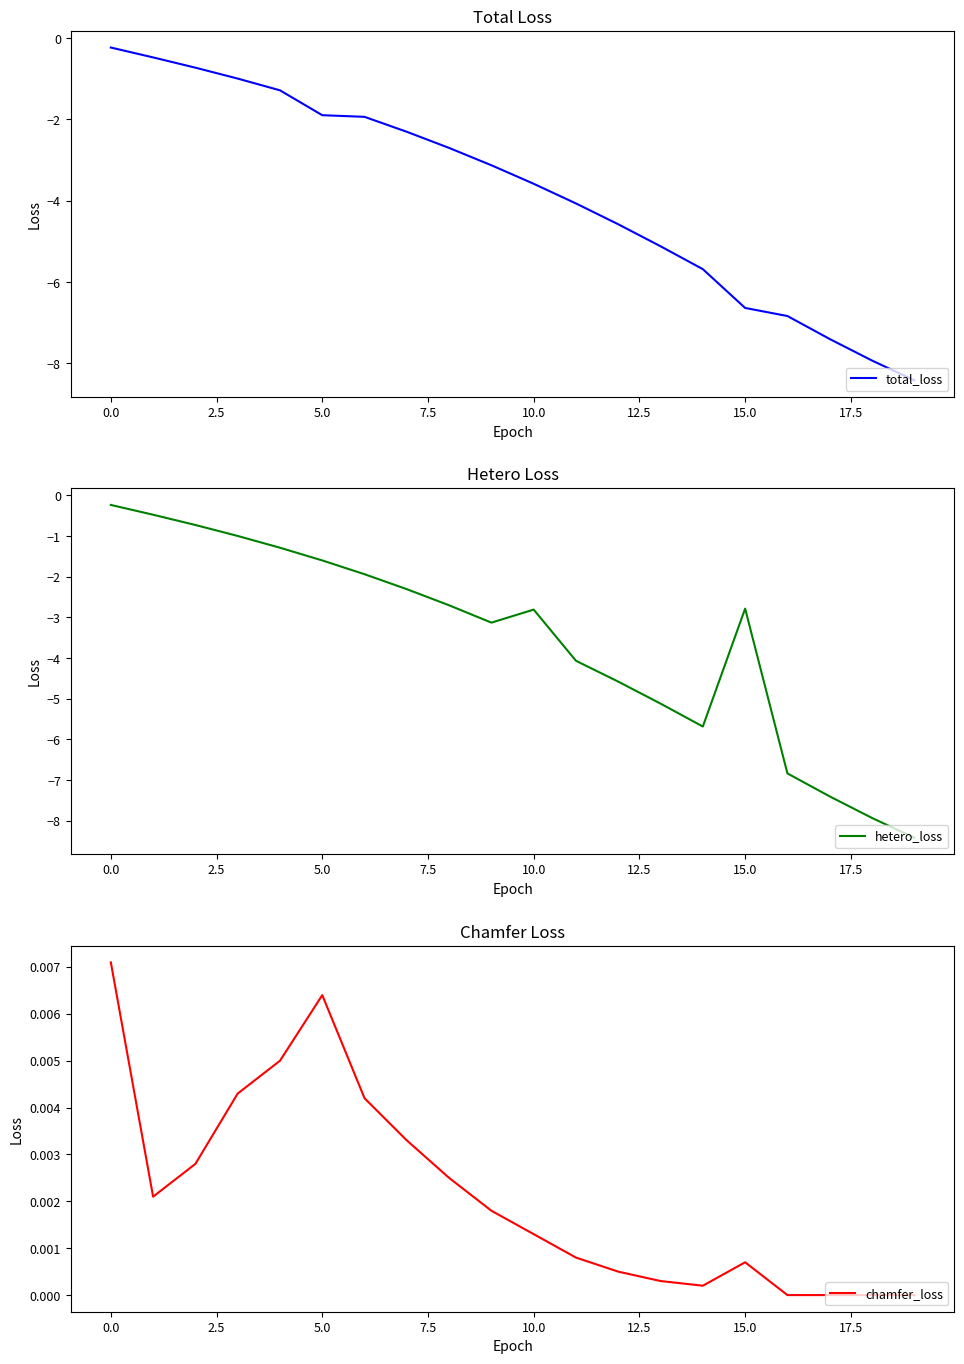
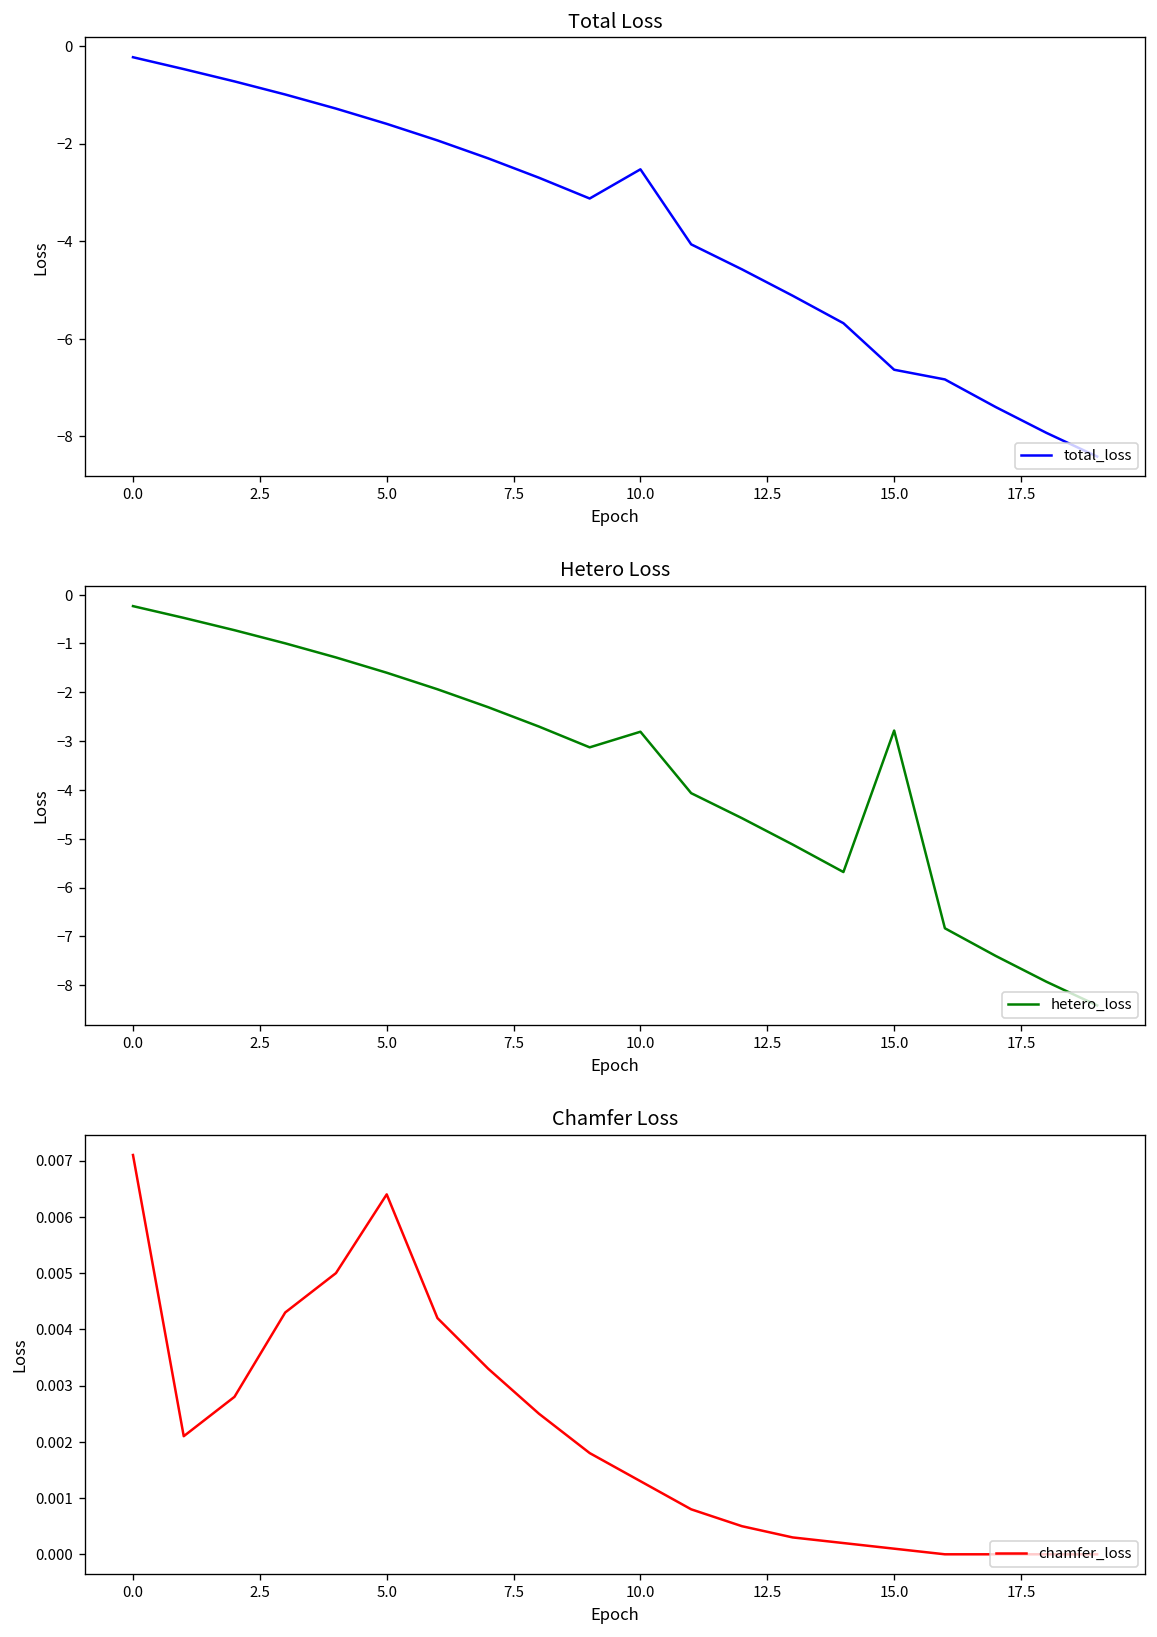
Total Loss, 5.0: -1.9 -> -1.6
Total Loss, 10.0: -3.6 -> -2.5
Chamfer Loss, 15.0: 0.0007 -> 0.0001
